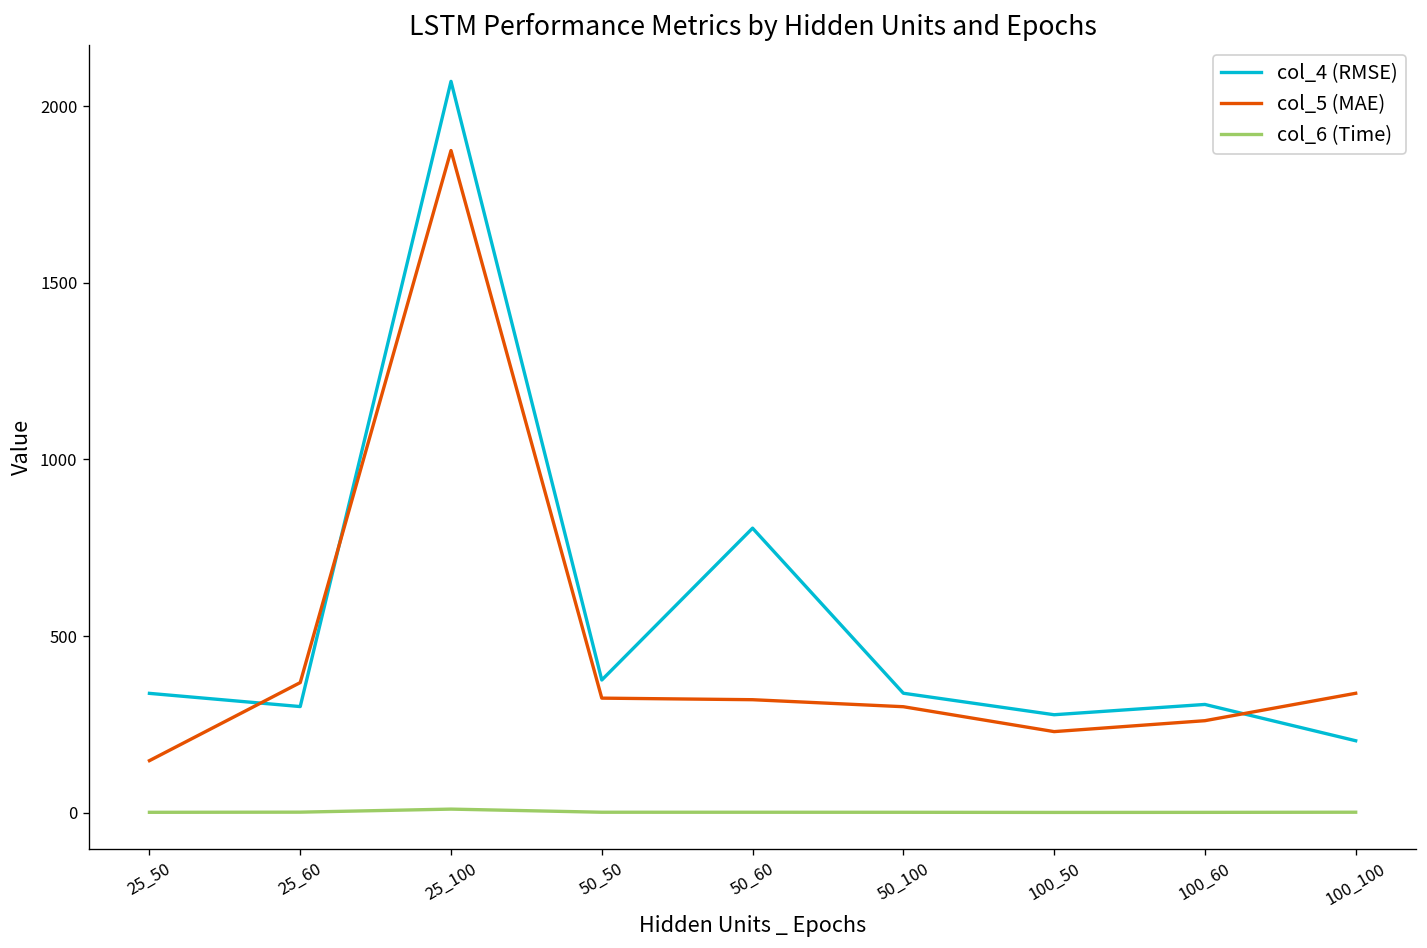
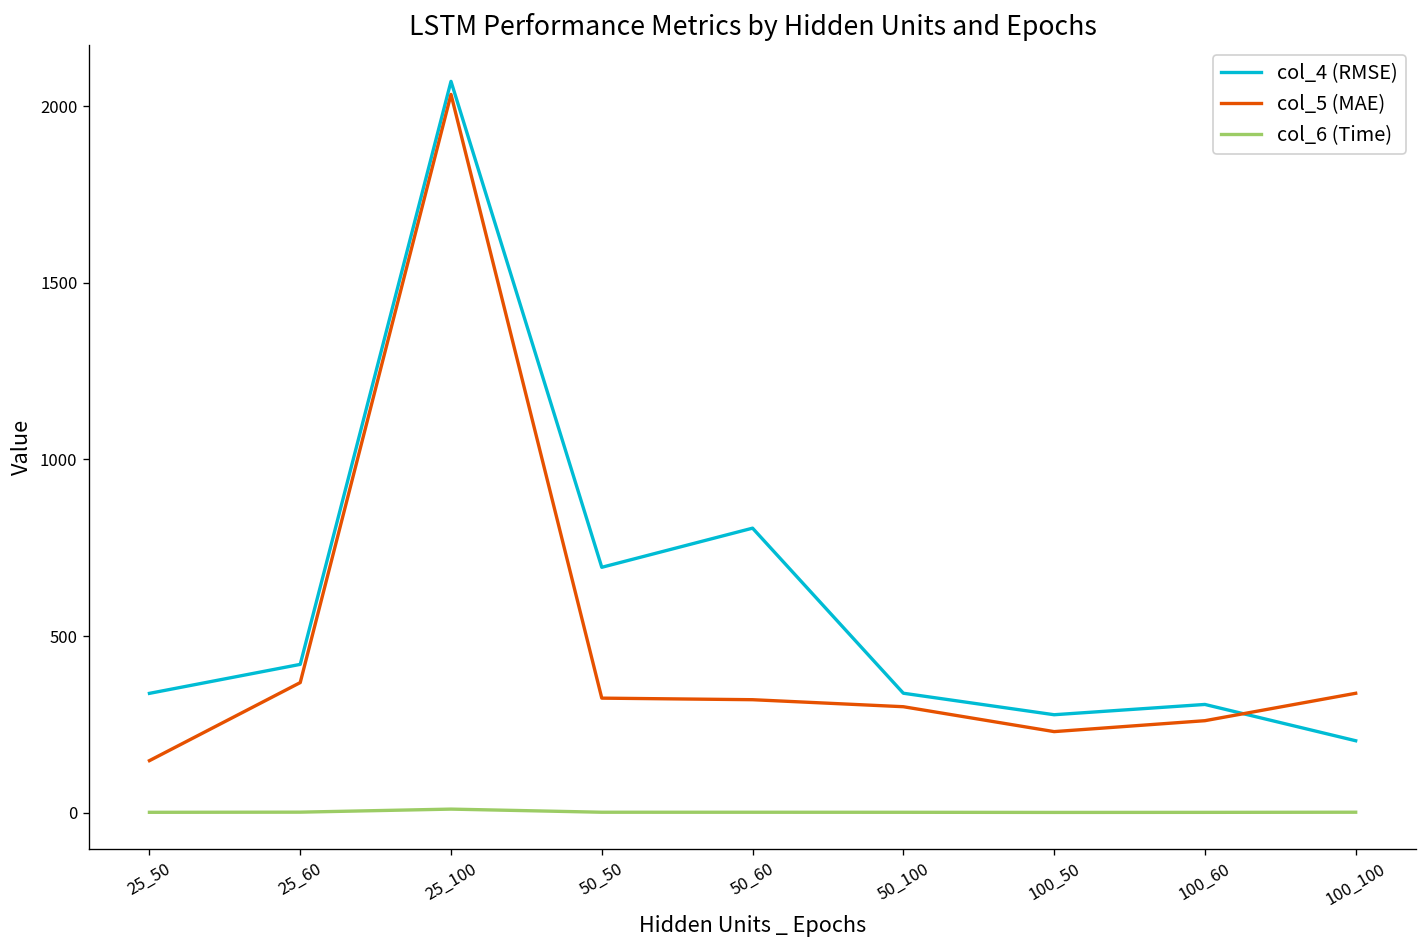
col_4 (RMSE), 25_60: 300 -> 420
col_5 (MAE), 25_100: 1870 -> 2030
col_4 (RMSE), 50_50: 380 -> 690
